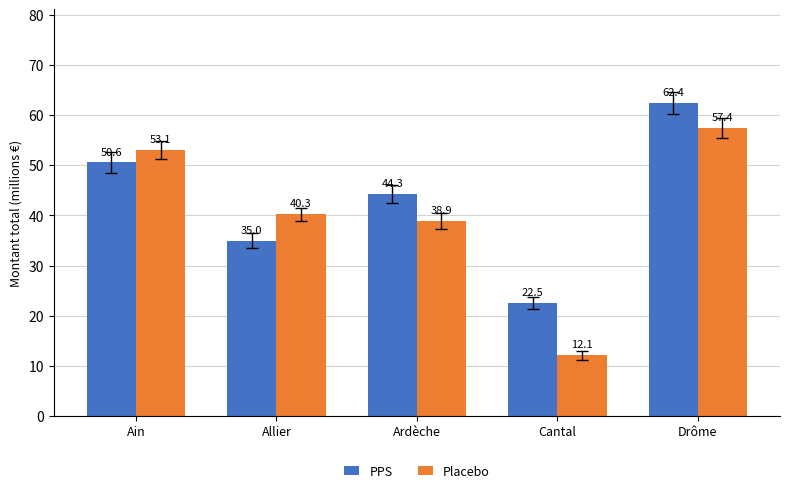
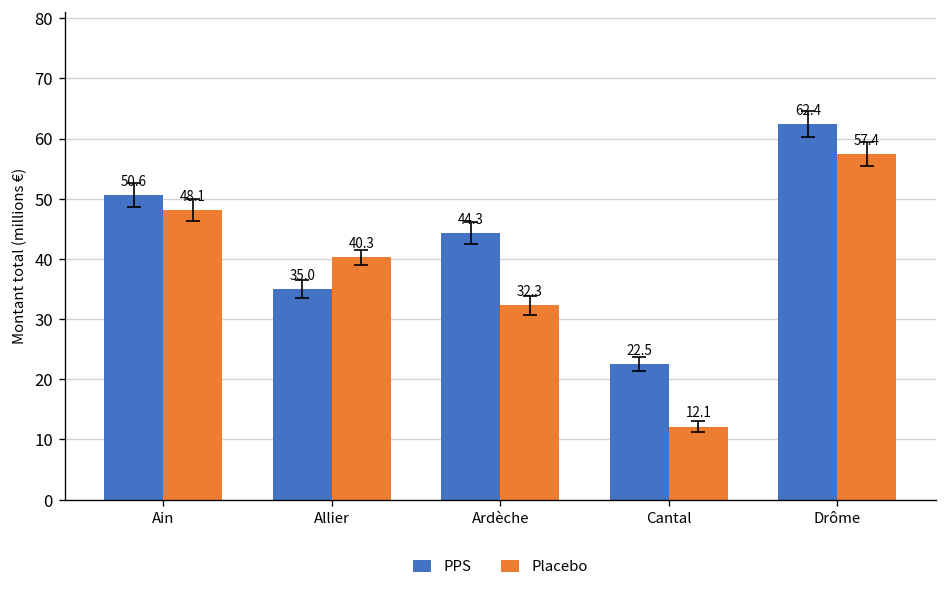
Placebo, Ain: 53.1 -> 48.1
Placebo, Ardèche: 38.9 -> 32.3
